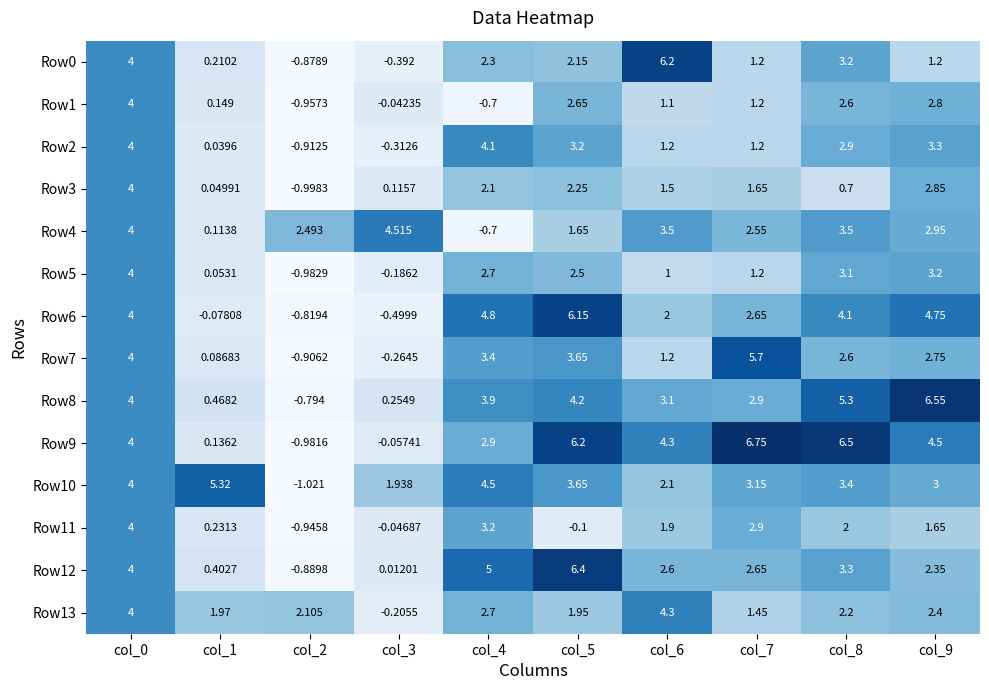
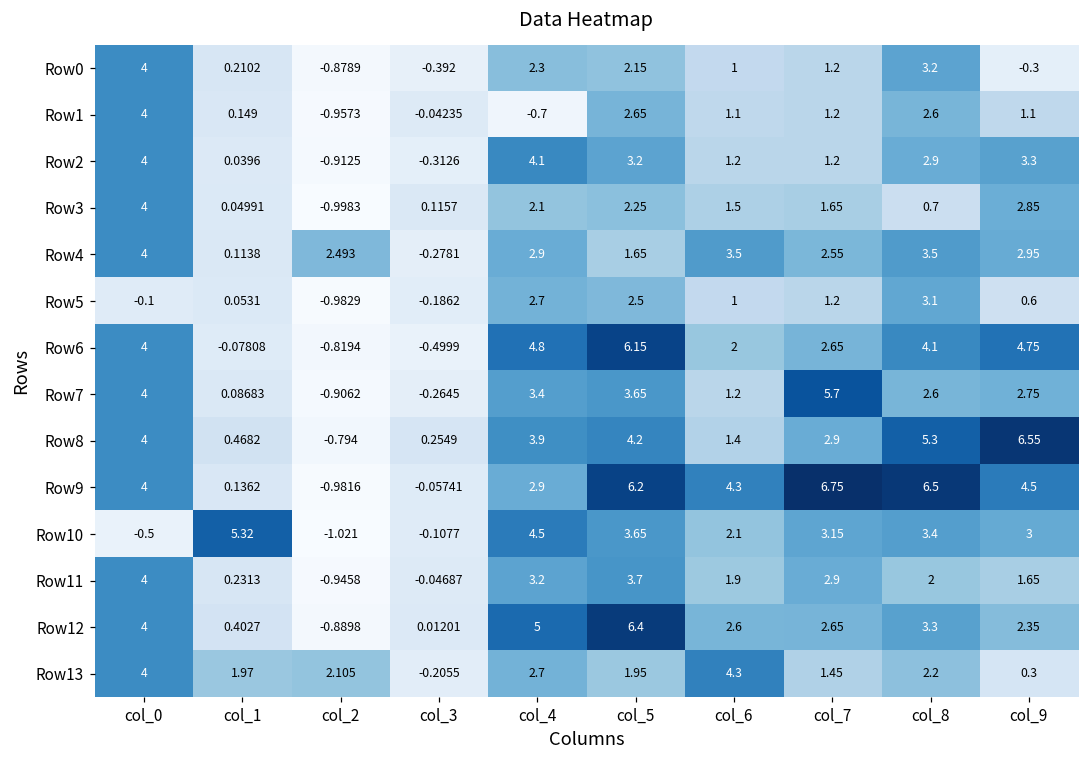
Row0, col_6: 6.2 -> 1
Row0, col_9: 1.2 -> -0.3
Row1, col_9: 2.8 -> 1.1
Row4, col_3: 4.515 -> -0.2781
Row4, col_4: -0.7 -> 2.9
Row5, col_0: 4 -> -0.1
Row5, col_9: 3.2 -> 0.6
Row8, col_6: 3.1 -> 1.4
Row10, col_0: 4 -> -0.5
Row10, col_3: 1.938 -> -0.1077
Row11, col_5: -0.1 -> 3.7
Row13, col_9: 2.4 -> 0.3
